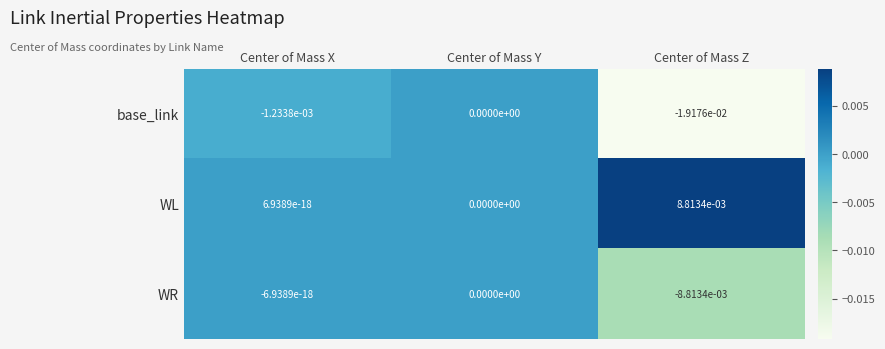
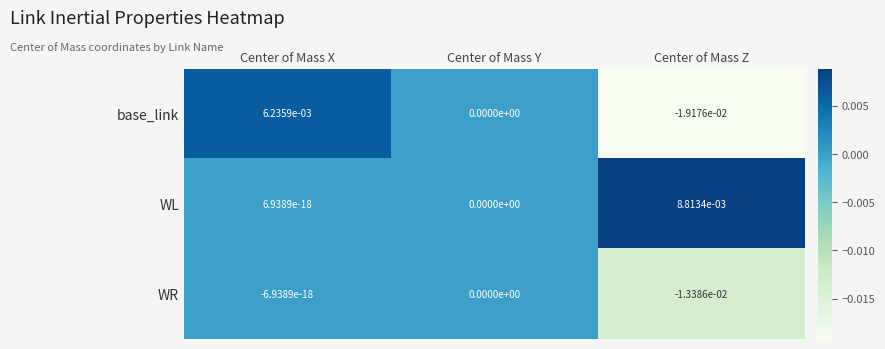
base_link, Center of Mass X: -1.2338e-03 -> 6.2359e-03
WR, Center of Mass Z: -8.8134e-03 -> -1.3386e-02
